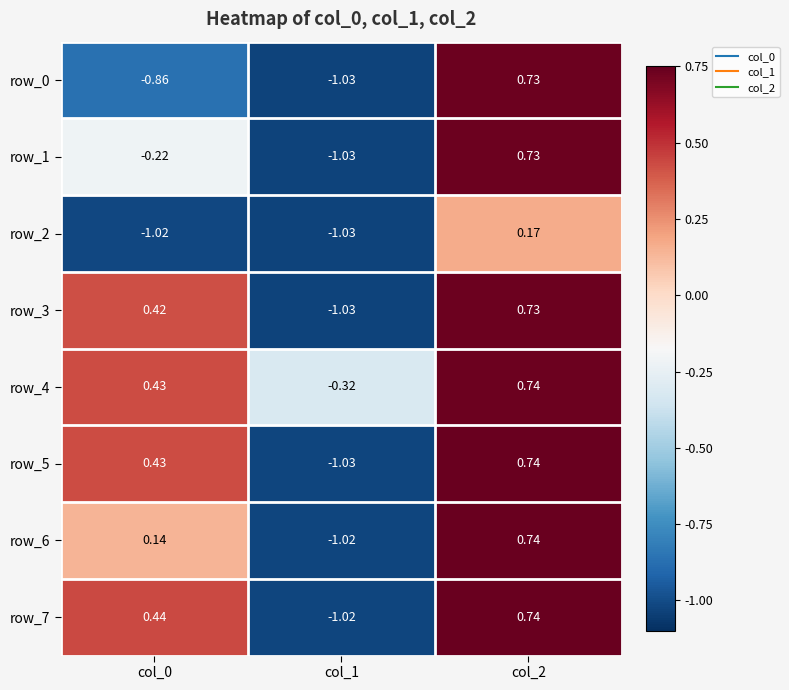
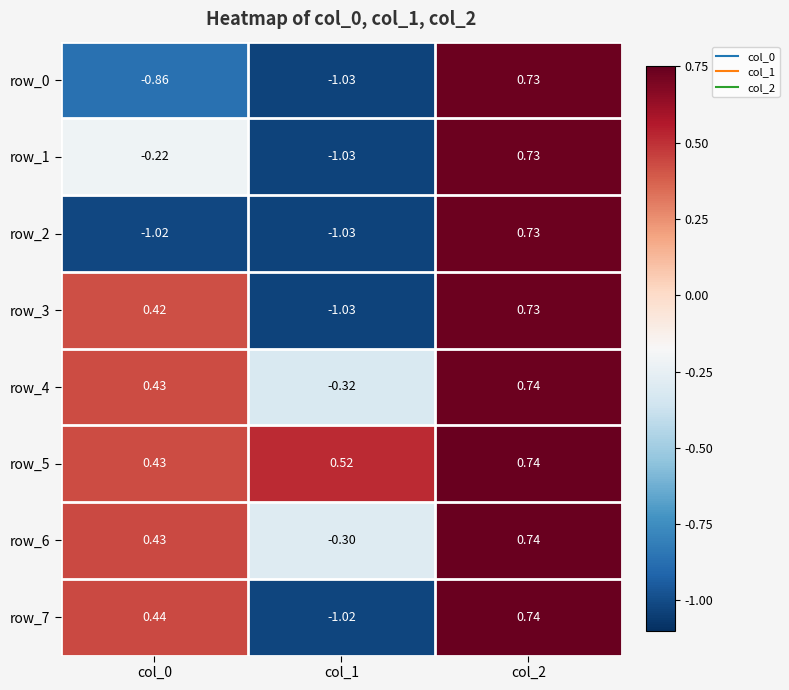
row_2, col_2: 0.17 -> 0.73
row_5, col_1: -1.03 -> 0.52
row_6, col_0: 0.14 -> 0.43
row_6, col_1: -1.02 -> -0.30
